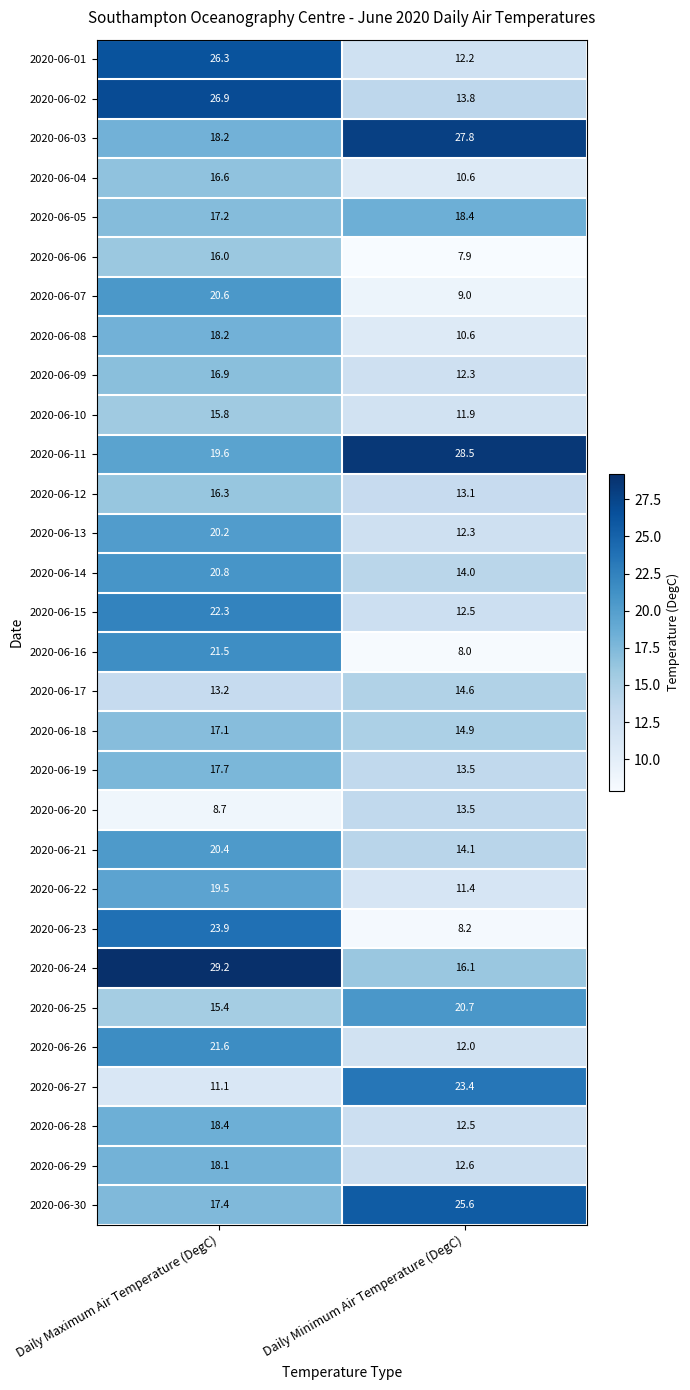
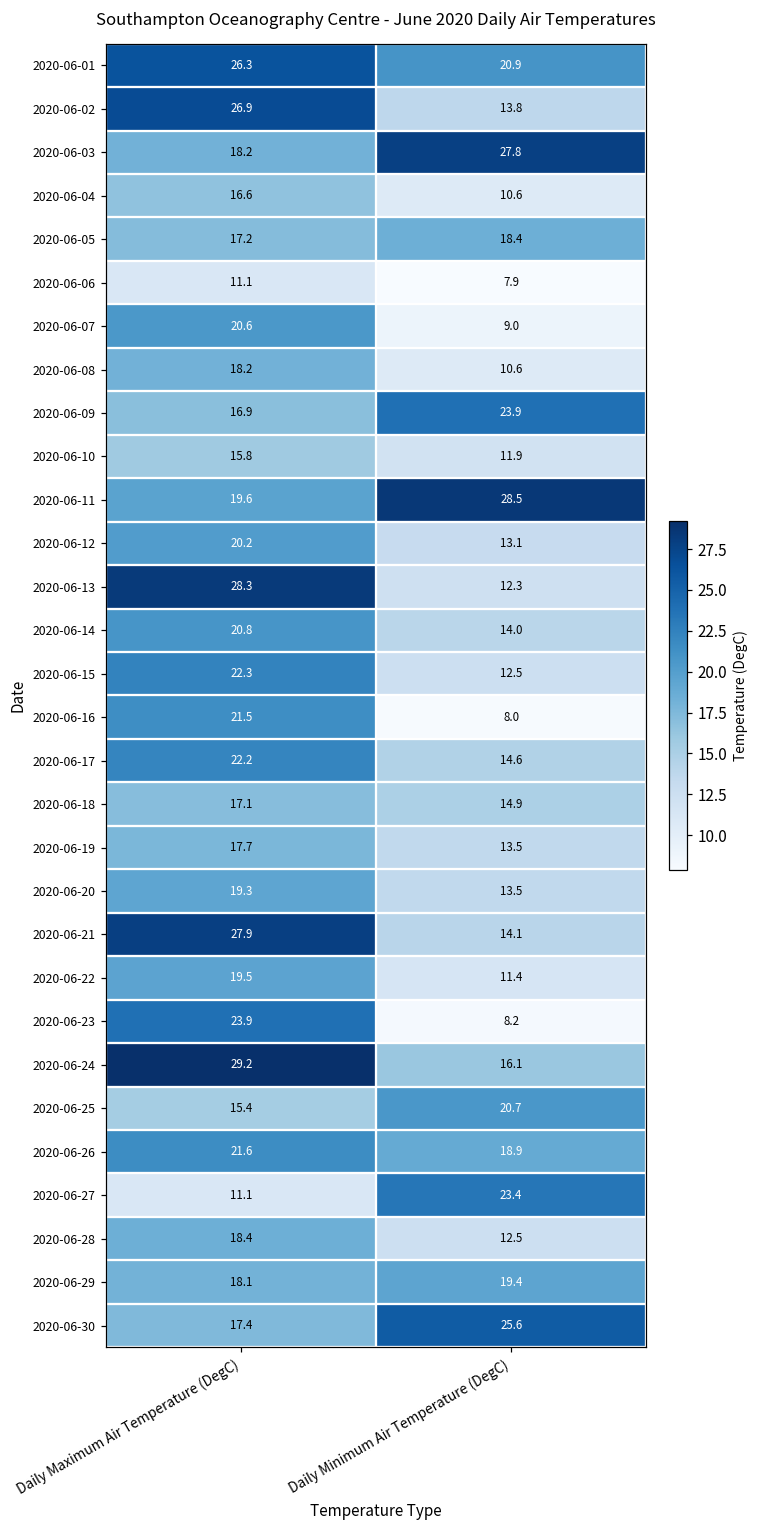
2020-06-01, Daily Minimum Air Temperature (DegC): 12.2 -> 20.9
2020-06-06, Daily Maximum Air Temperature (DegC): 16.0 -> 11.1
2020-06-09, Daily Minimum Air Temperature (DegC): 12.3 -> 23.9
2020-06-12, Daily Maximum Air Temperature (DegC): 16.3 -> 20.2
2020-06-13, Daily Maximum Air Temperature (DegC): 20.2 -> 28.3
2020-06-17, Daily Maximum Air Temperature (DegC): 13.2 -> 22.2
2020-06-20, Daily Maximum Air Temperature (DegC): 8.7 -> 19.3
2020-06-21, Daily Maximum Air Temperature (DegC): 20.4 -> 27.9
2020-06-26, Daily Minimum Air Temperature (DegC): 12.0 -> 18.9
2020-06-29, Daily Minimum Air Temperature (DegC): 12.6 -> 19.4
